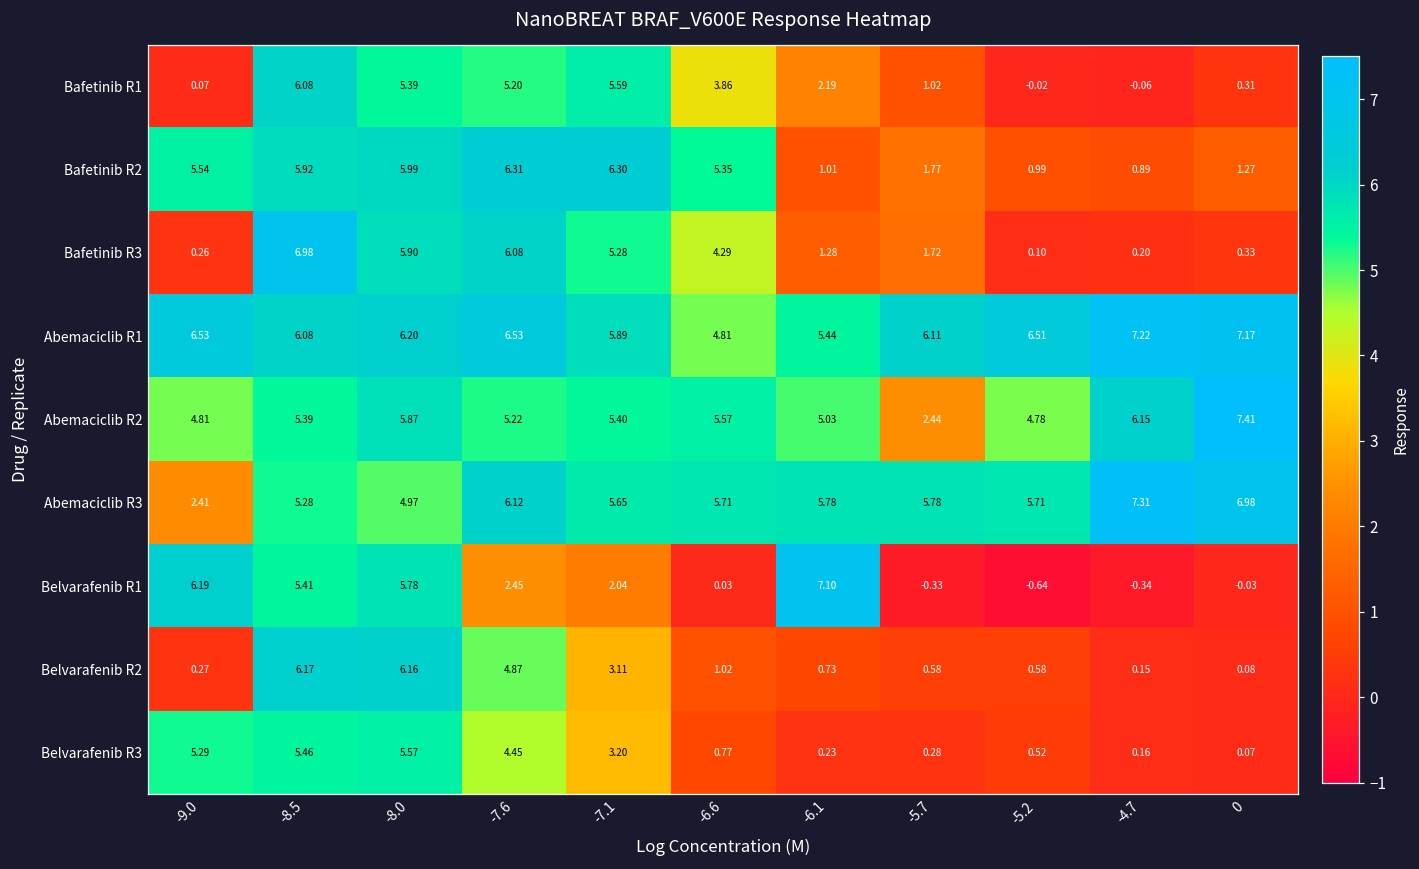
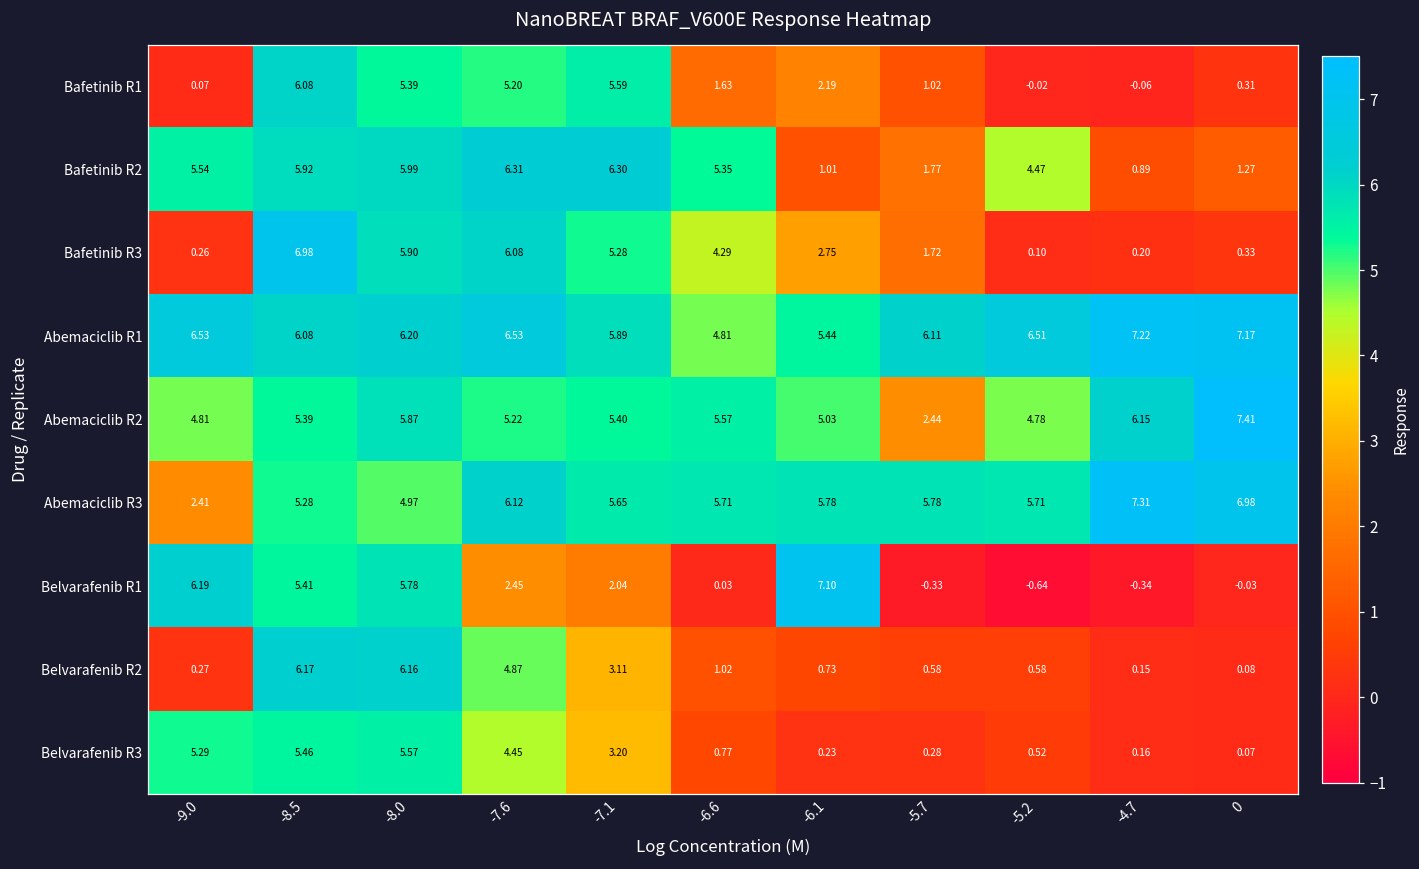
Bafetinib R1, -6.6: 3.86 -> 1.63
Bafetinib R2, -5.2: 0.99 -> 4.47
Bafetinib R3, -6.1: 1.28 -> 2.75
